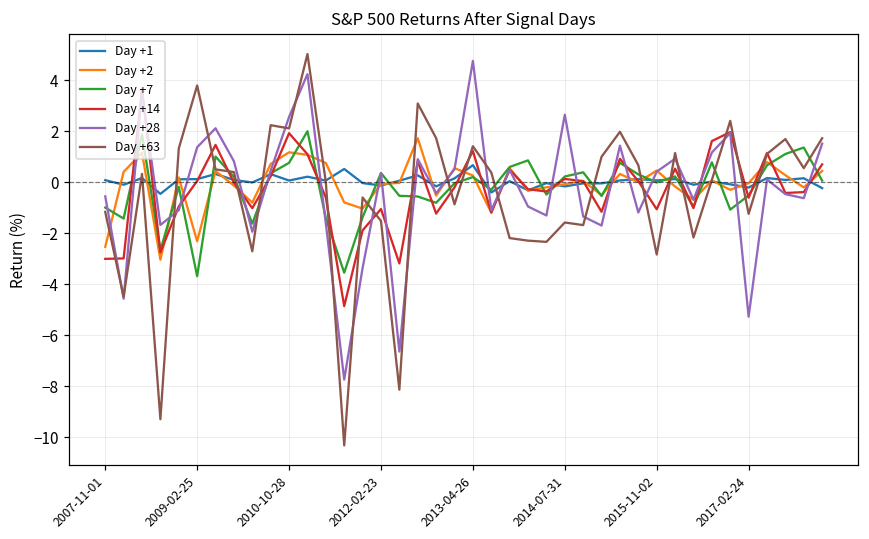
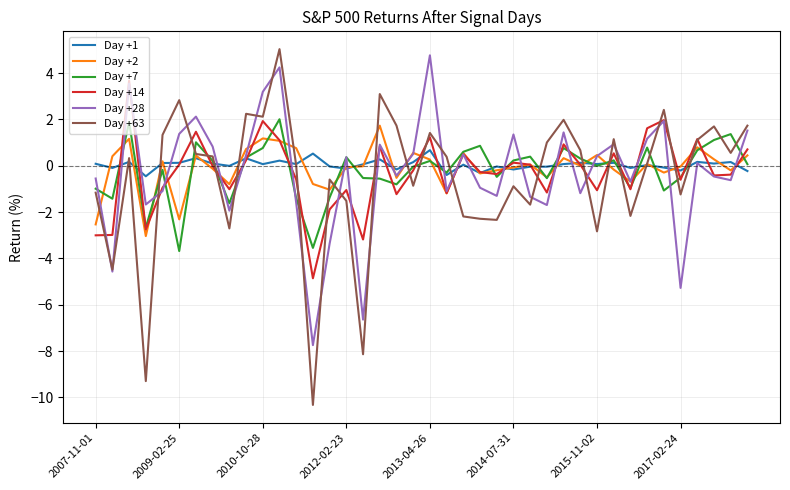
Day +63, 2009-02-25: 3.8 -> 2.8
Day +28, 2010-10-28: 2.6 -> 3.2
Day +28, 2014-07-31: 2.7 -> 1.3
Day +63, 2014-07-31: -1.6 -> -0.9
